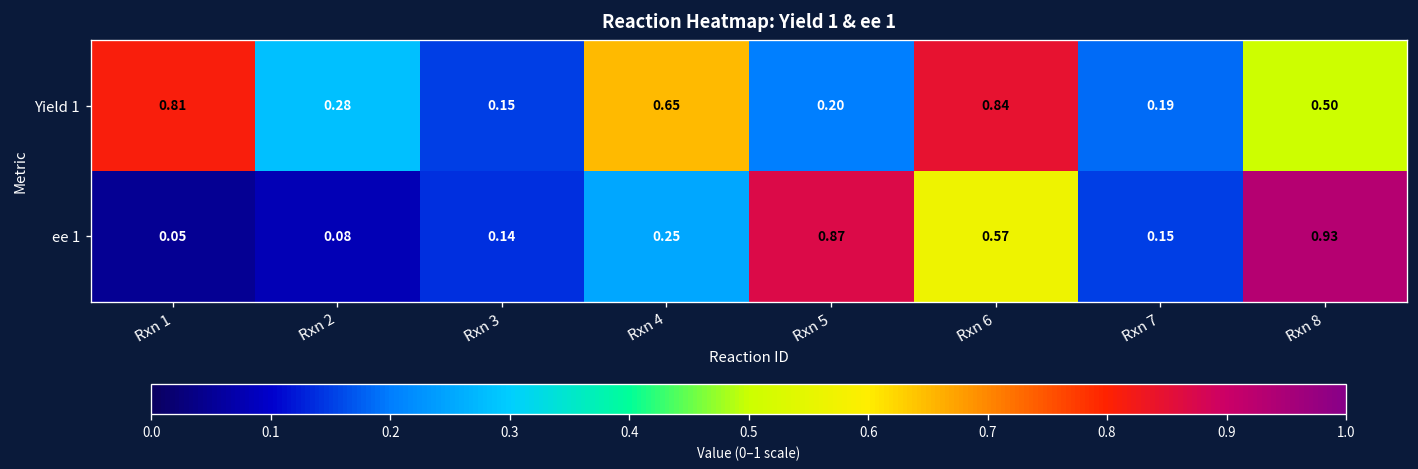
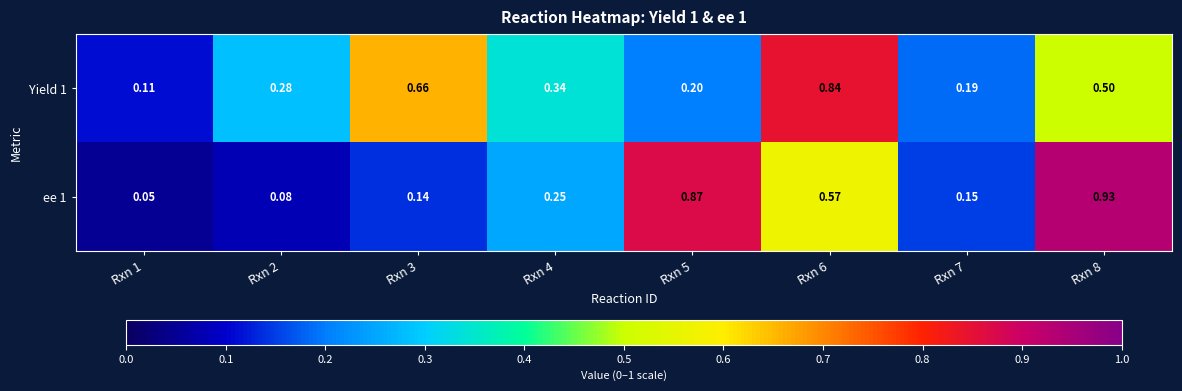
Yield 1, Rxn 1: 0.81 -> 0.11
Yield 1, Rxn 3: 0.15 -> 0.66
Yield 1, Rxn 4: 0.65 -> 0.34
